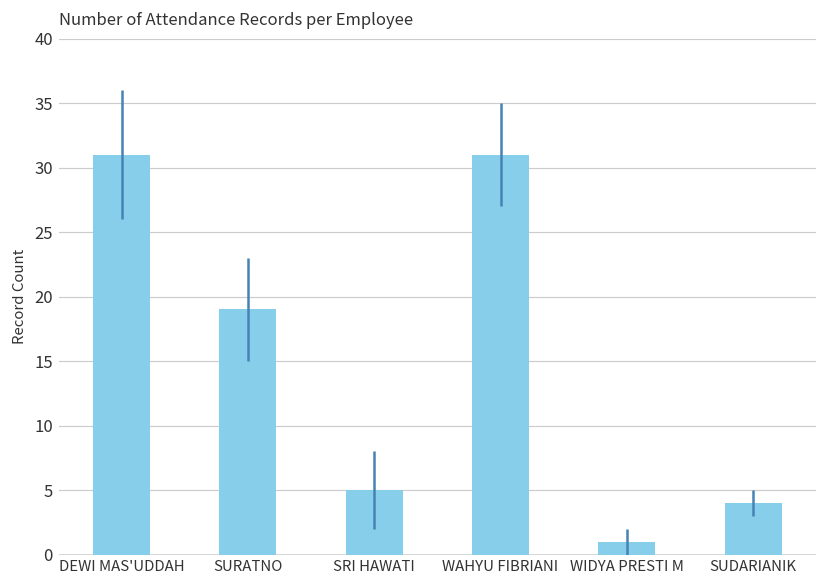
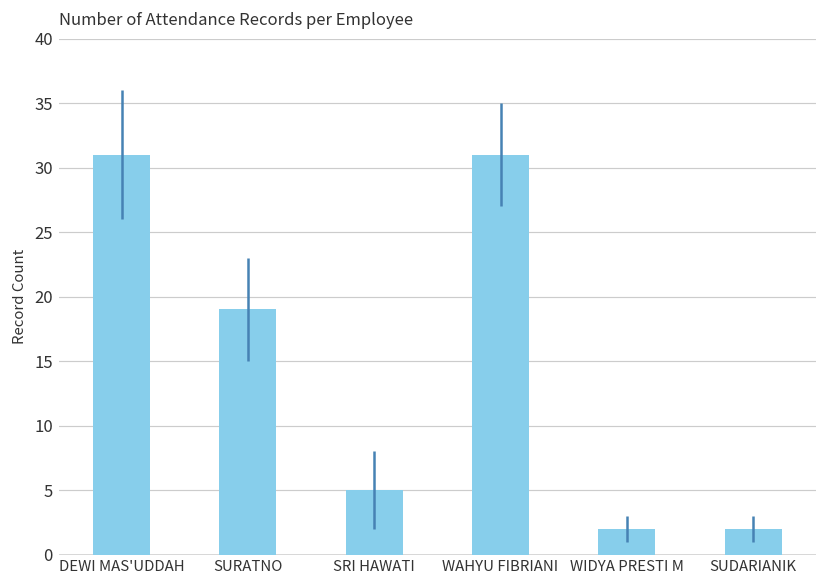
WIDYA PRESTI M: 1 -> 2
SUDARIANIK: 4 -> 2
